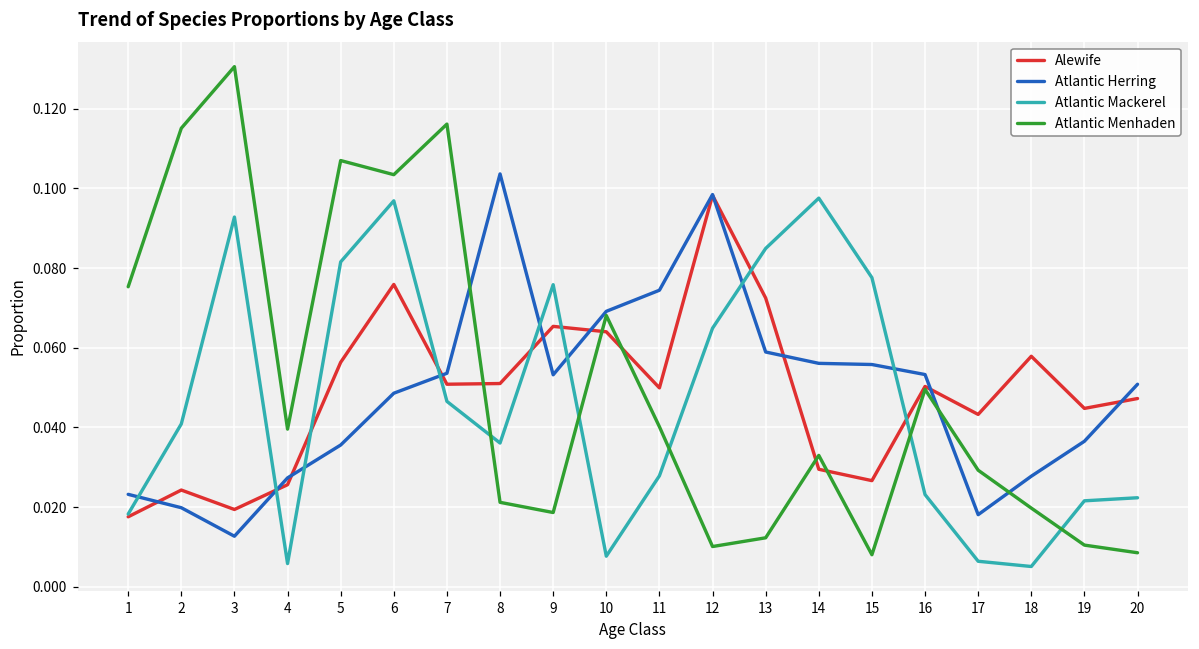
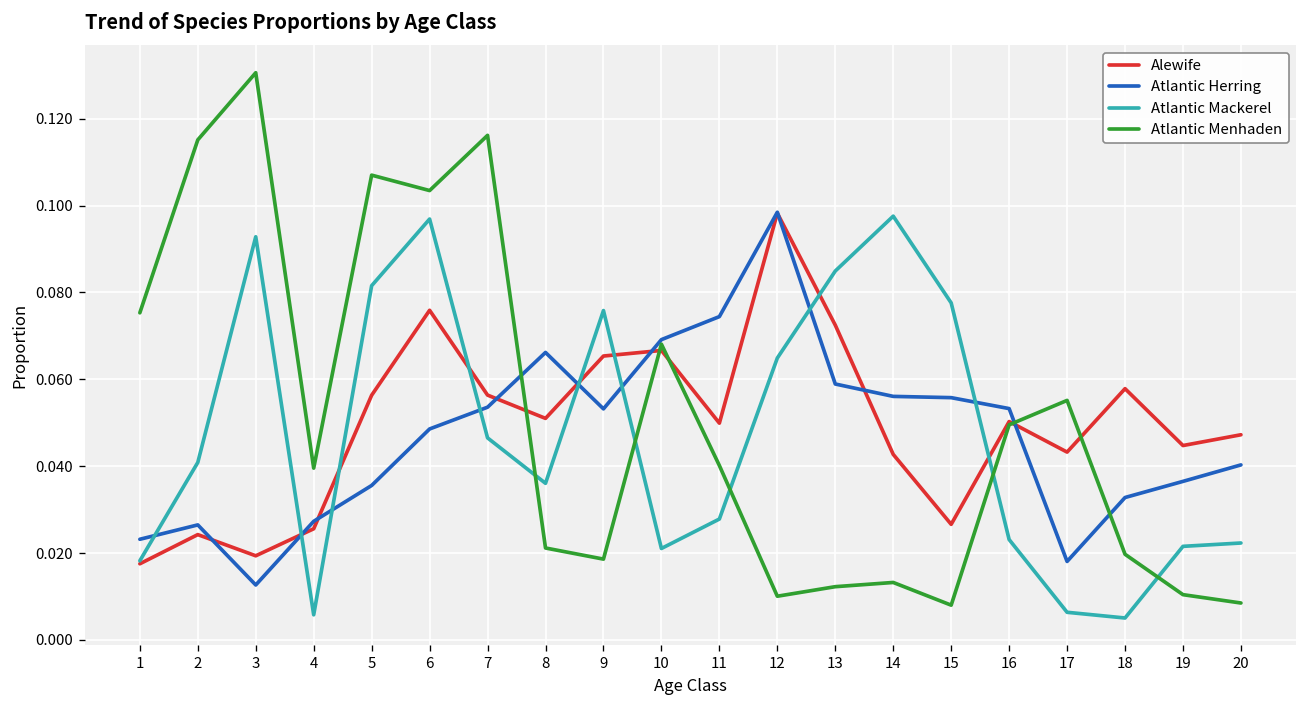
Atlantic Herring, 2: 0.020 -> 0.026
Alewife, 7: 0.051 -> 0.056
Atlantic Herring, 8: 0.104 -> 0.066
Alewife, 10: 0.064 -> 0.067
Atlantic Mackerel, 10: 0.008 -> 0.021
Alewife, 14: 0.029 -> 0.043
Atlantic Menhaden, 14: 0.033 -> 0.013
Atlantic Menhaden, 17: 0.029 -> 0.055
Atlantic Herring, 18: 0.028 -> 0.033
Atlantic Herring, 20: 0.051 -> 0.040
